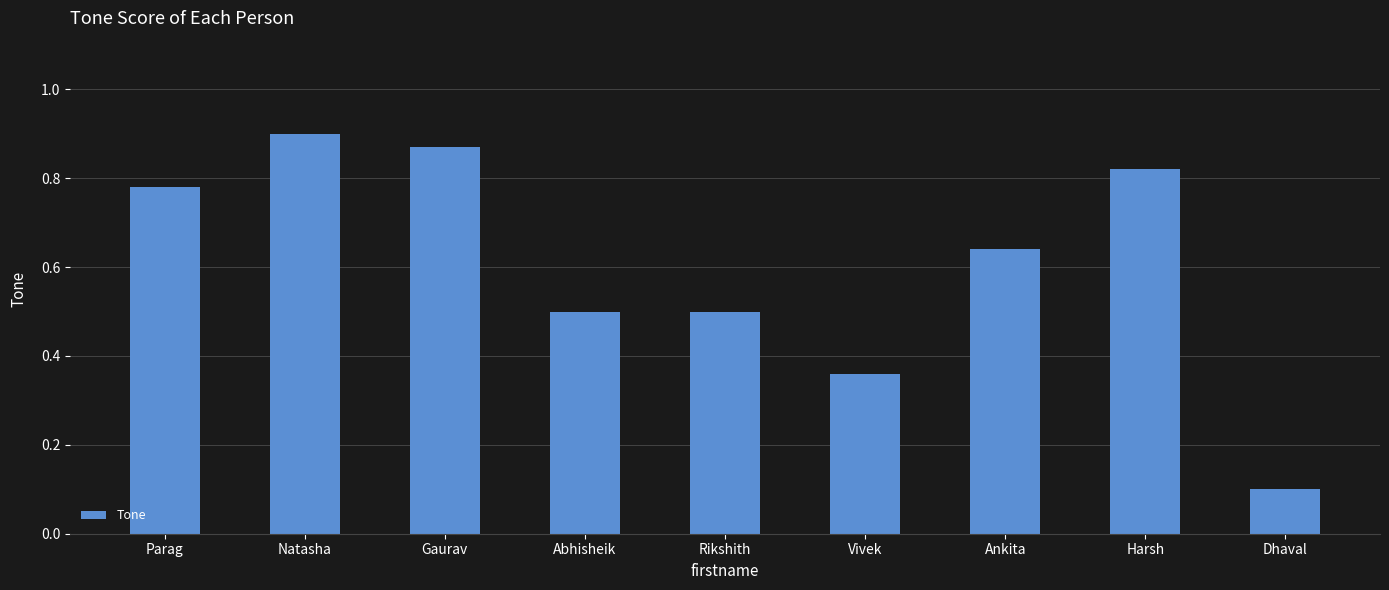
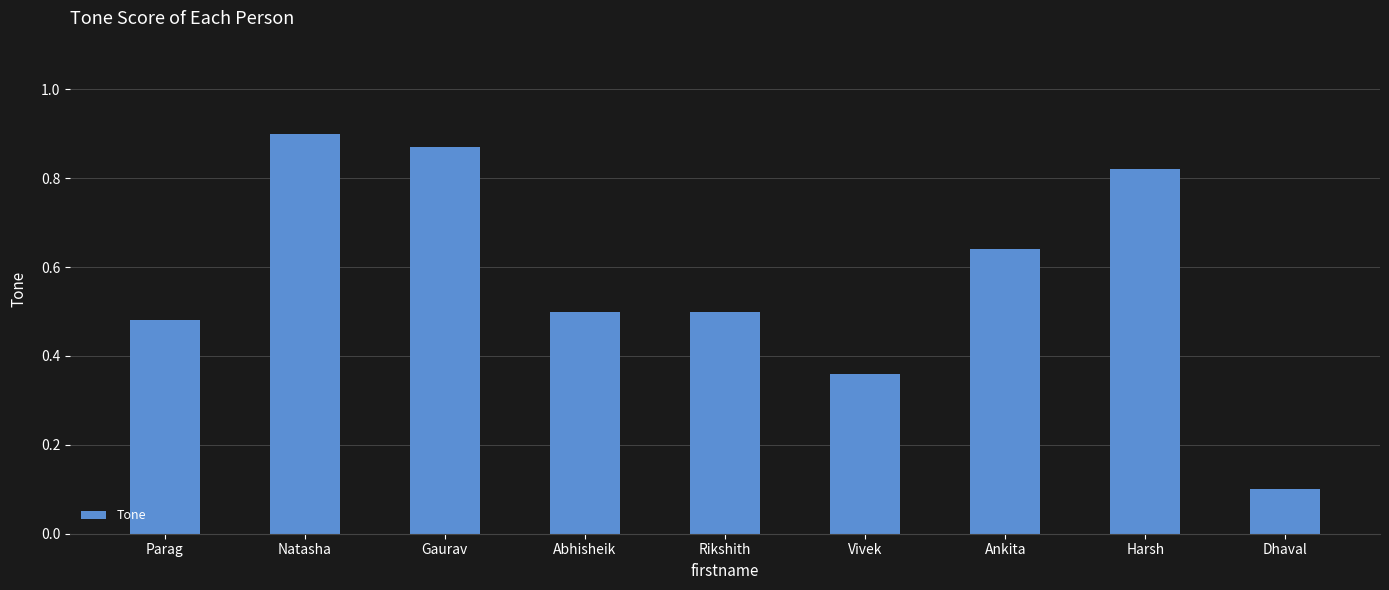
Parag: 0.78 -> 0.48
